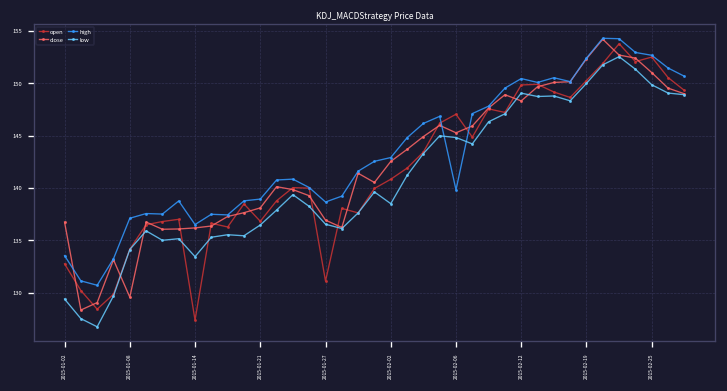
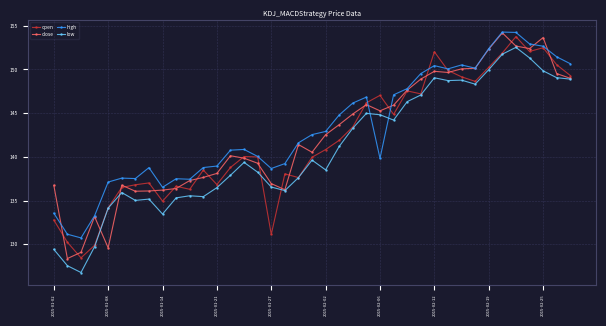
open, 2015-01-14: 127 -> 135
open, 2015-02-12: 150 -> 152
close, 2015-02-12: 148 -> 150
close, 2015-02-25: 151 -> 154
